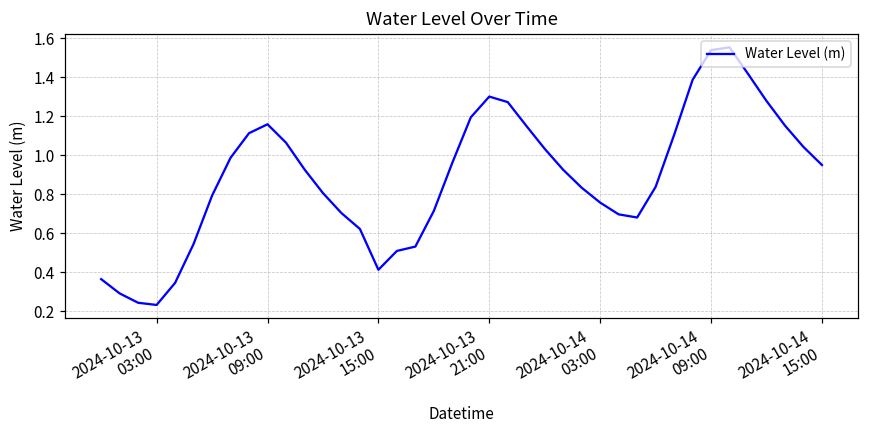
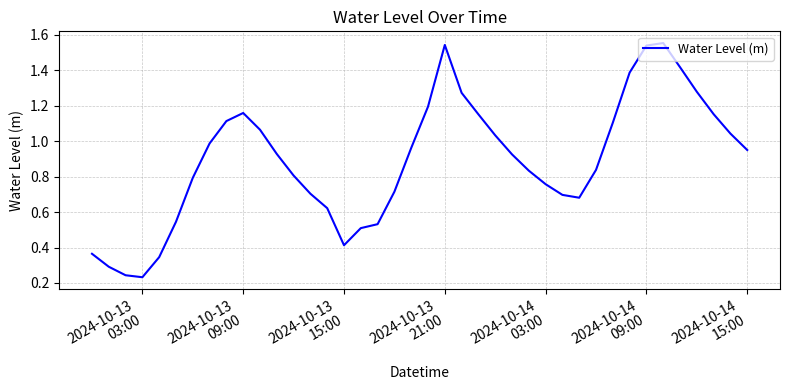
2024-10-13 21:00: 1.30 -> 1.54
